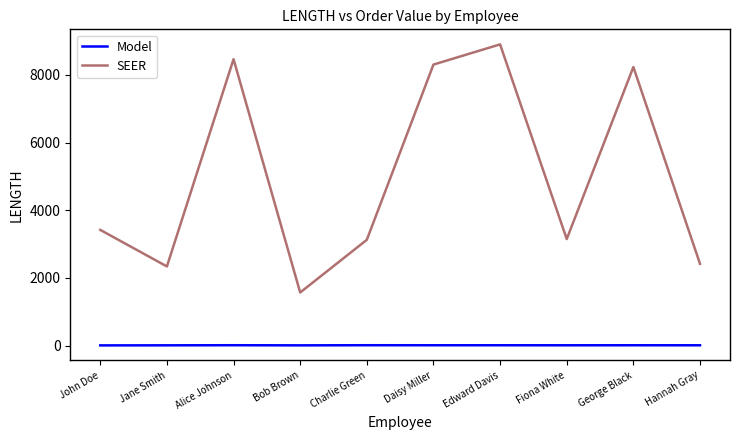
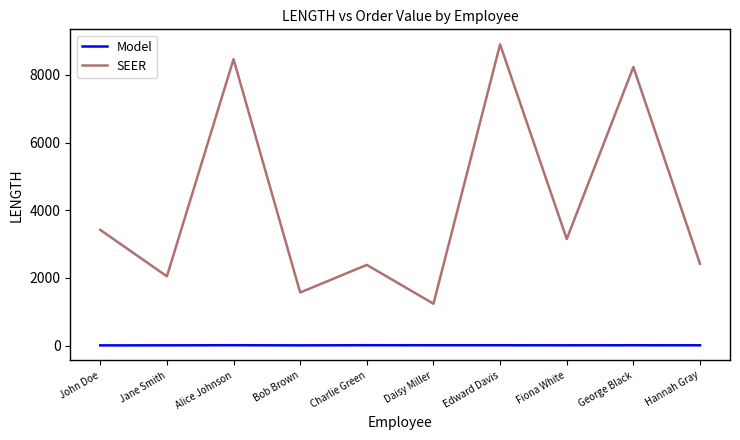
SEER, Jane Smith: 2300 -> 2000
SEER, Charlie Green: 3100 -> 2400
SEER, Daisy Miller: 8300 -> 1200
